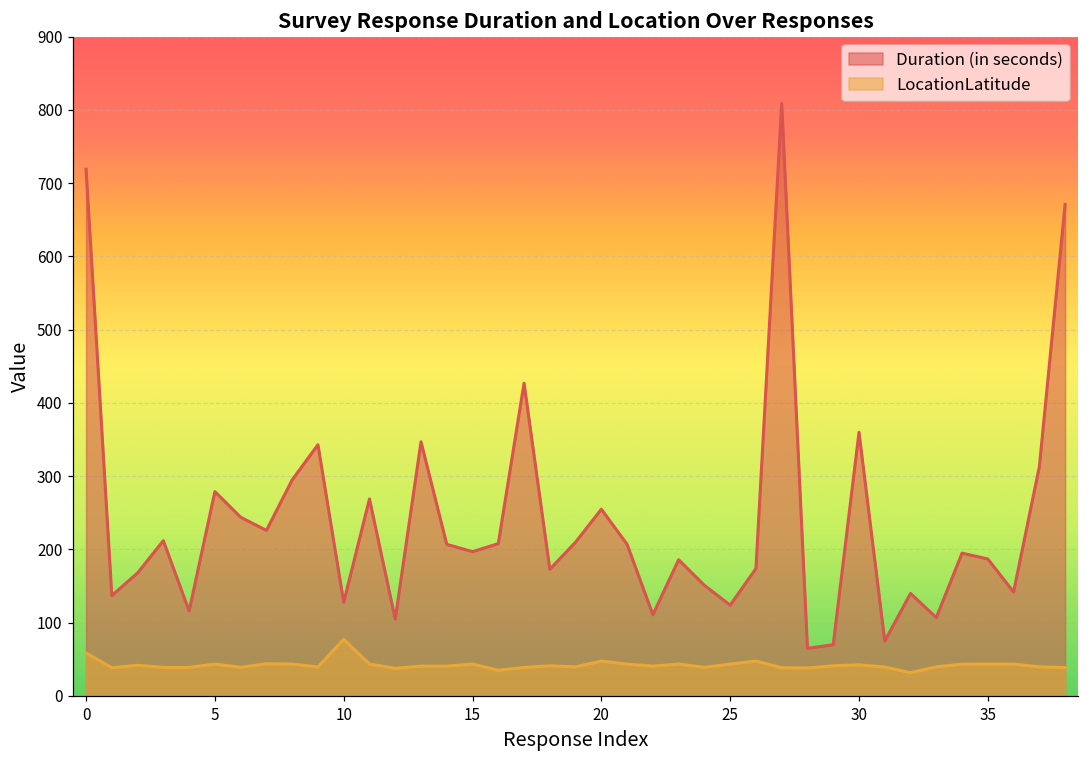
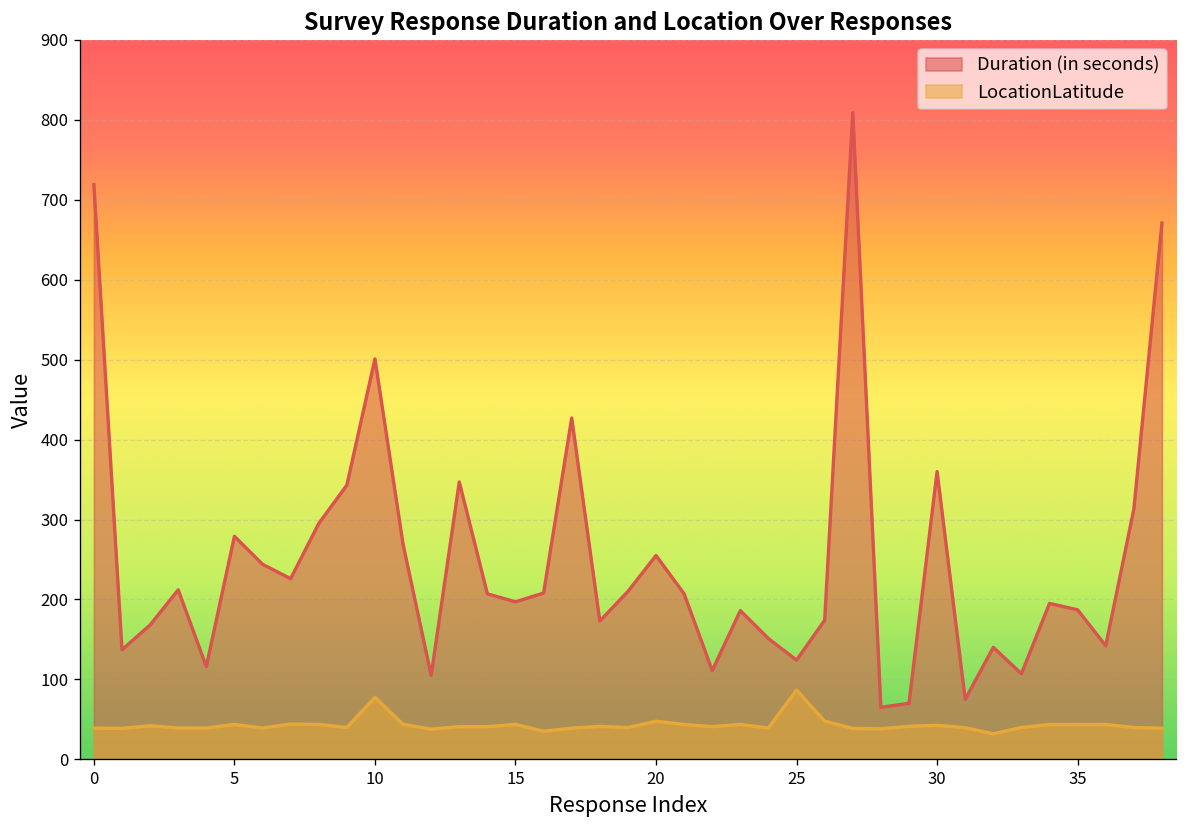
LocationLatitude, 0: 60 -> 40
Duration (in seconds), 10: 130 -> 500
LocationLatitude, 25: 40 -> 90
